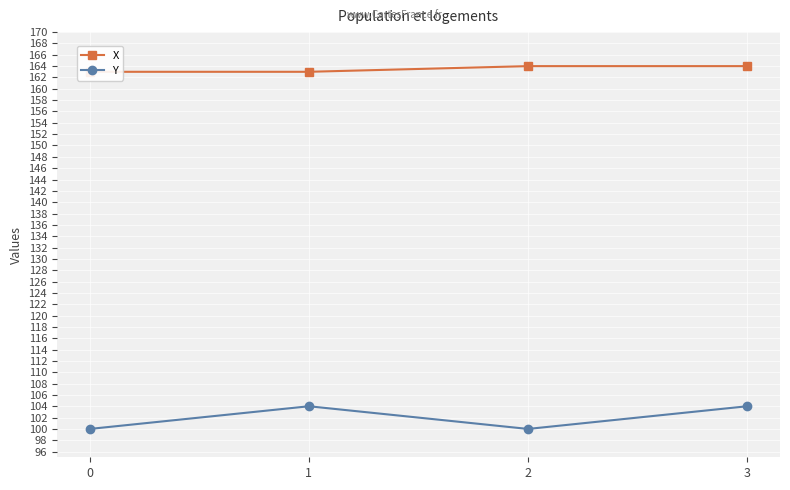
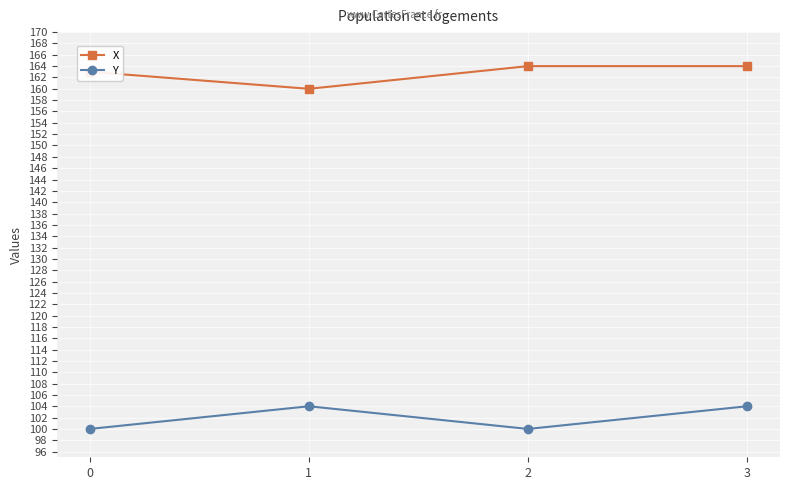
X, 1: 163 -> 160
